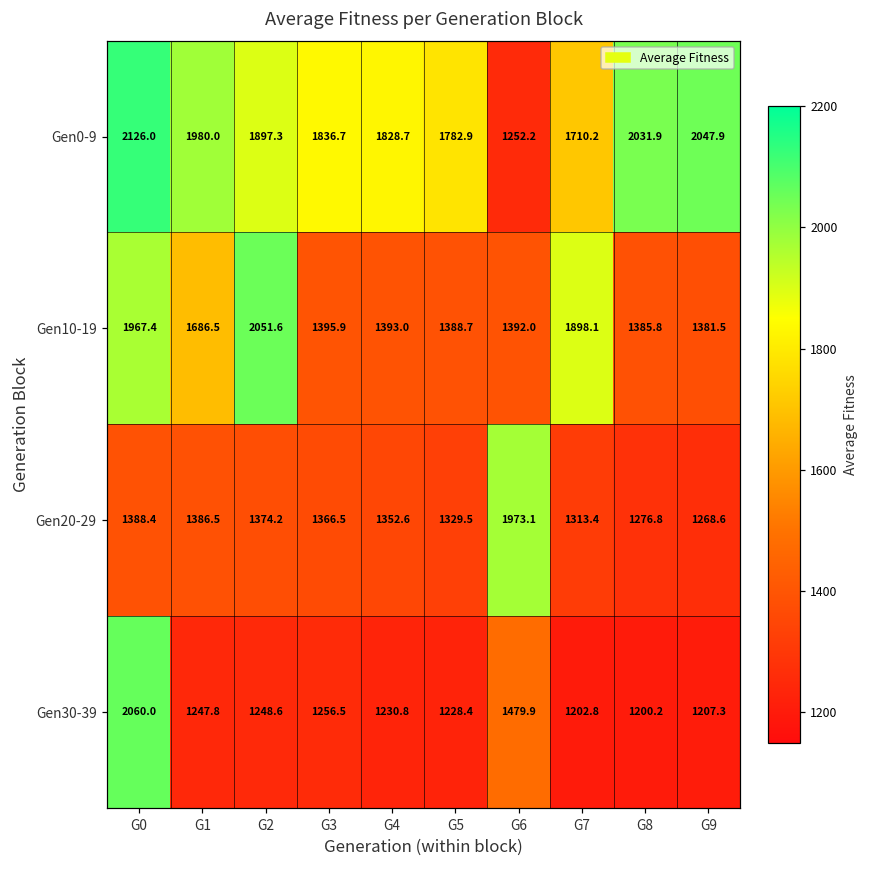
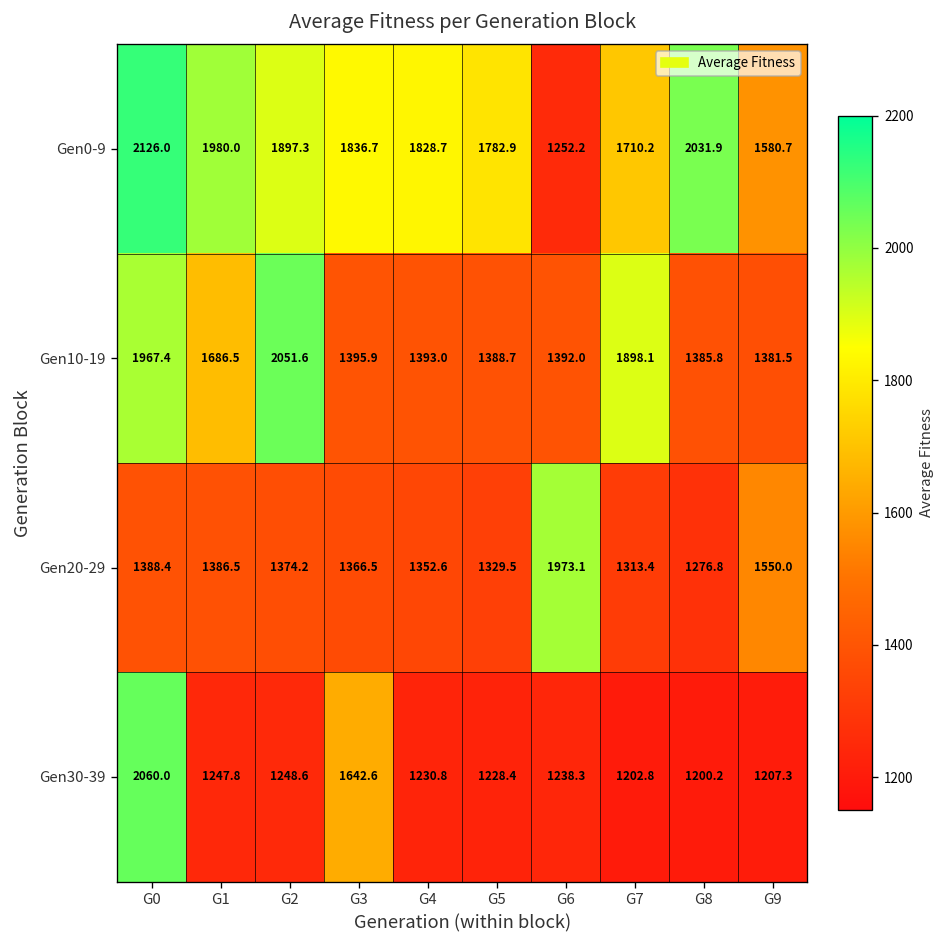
Gen0-9, G9: 2047.9 -> 1580.7
Gen20-29, G9: 1268.6 -> 1550.0
Gen30-39, G3: 1256.5 -> 1642.6
Gen30-39, G6: 1479.9 -> 1238.3
